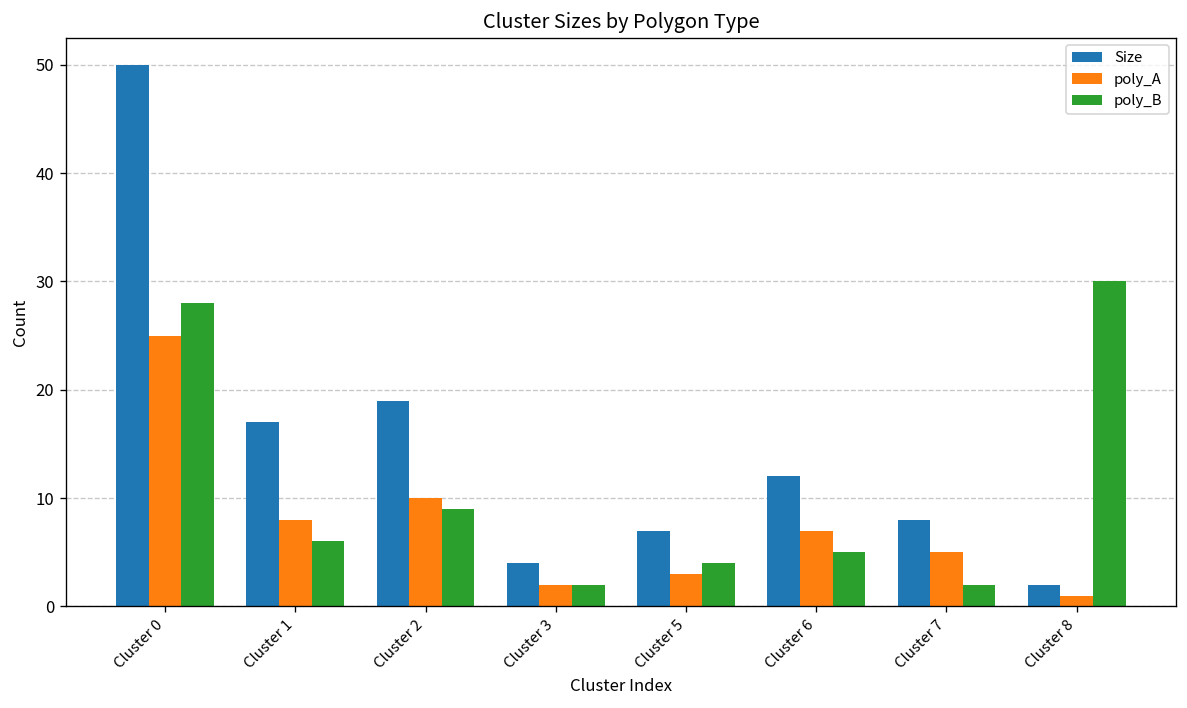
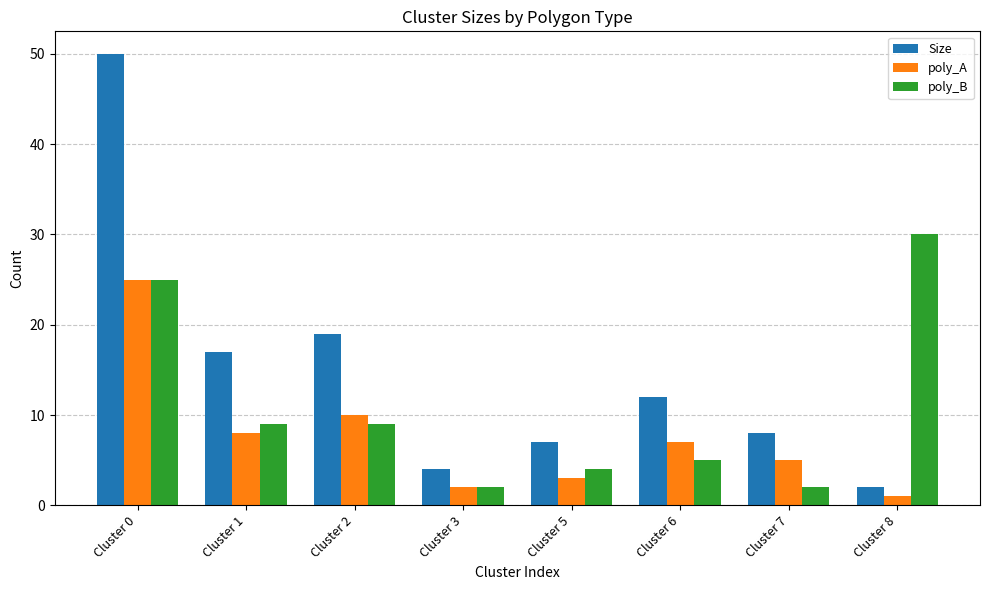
poly_B, Cluster 0: 28 -> 25
poly_B, Cluster 1: 6 -> 9
